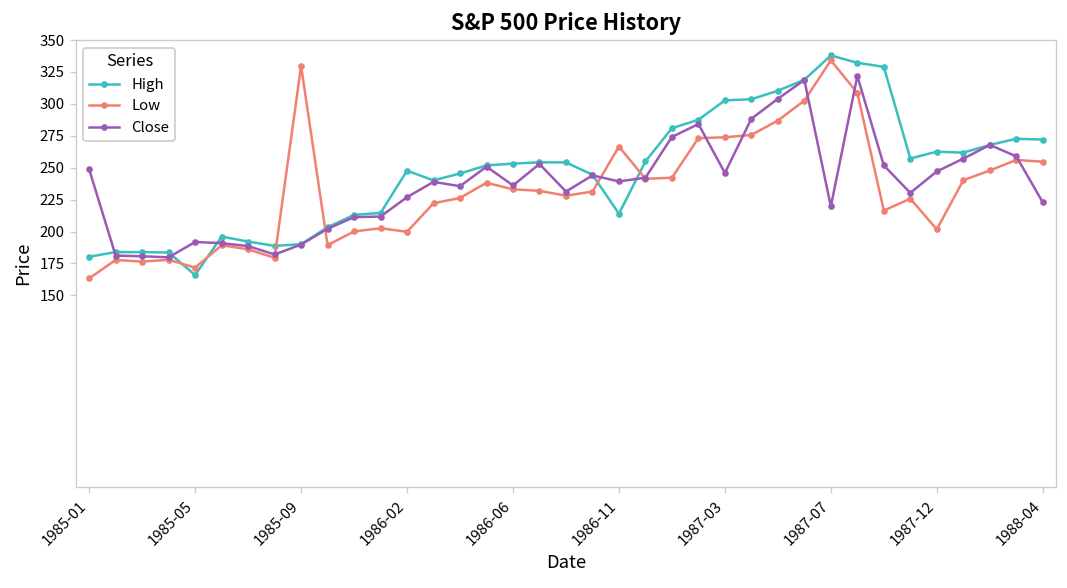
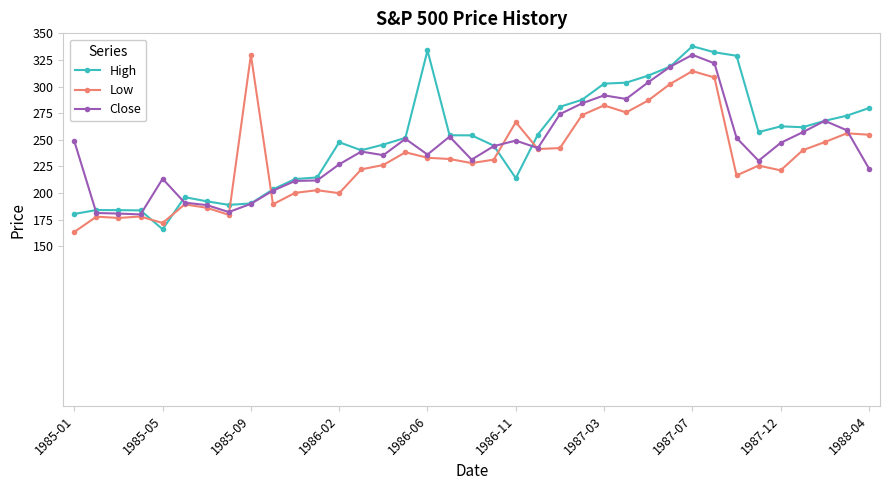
Close, 1985-05: 192 -> 213
High, 1986-06: 253 -> 334
Close, 1986-11: 239 -> 249
Low, 1987-03: 274 -> 282
Close, 1987-03: 246 -> 292
Low, 1987-07: 334 -> 315
Close, 1987-07: 220 -> 330
Low, 1987-12: 202 -> 221
High, 1988-04: 272 -> 280
